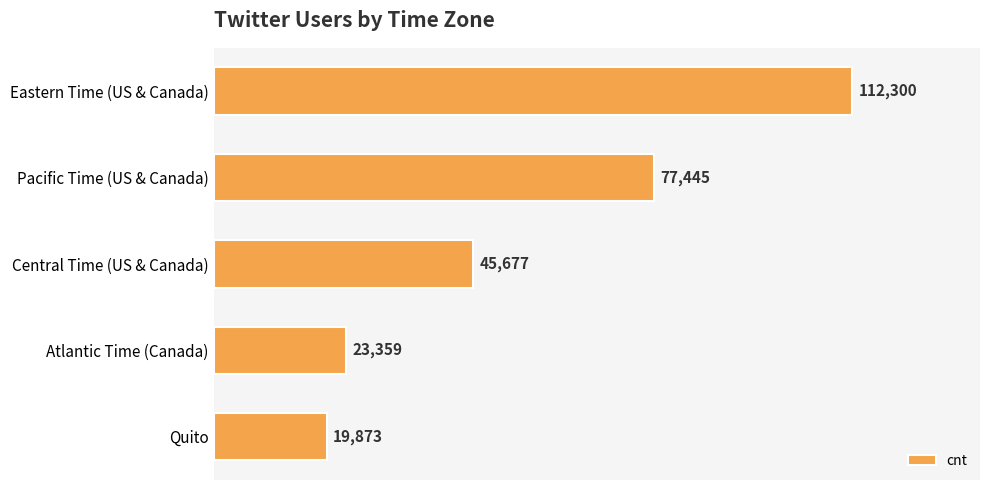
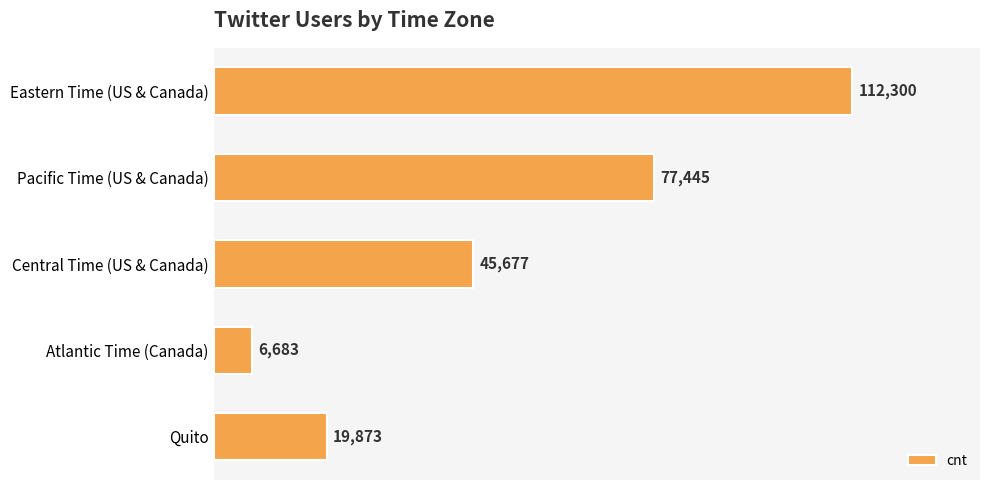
Atlantic Time (Canada): 23,359 -> 6,683
